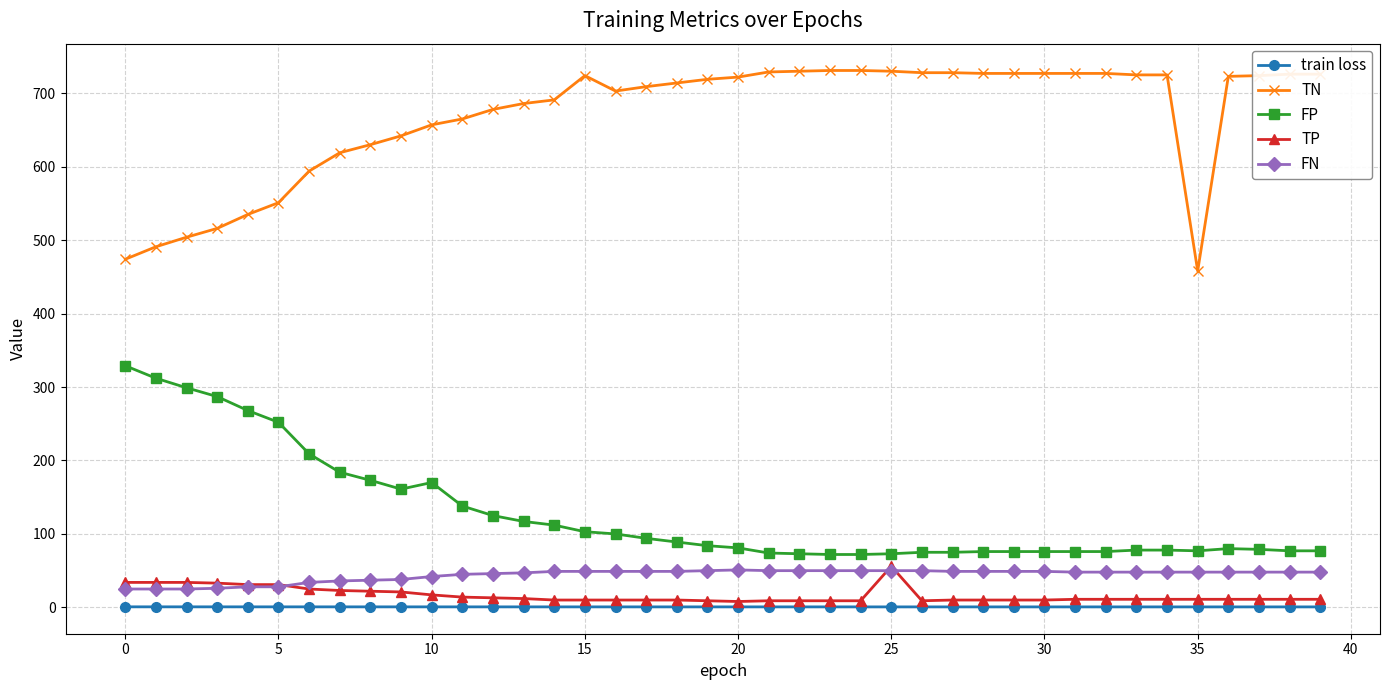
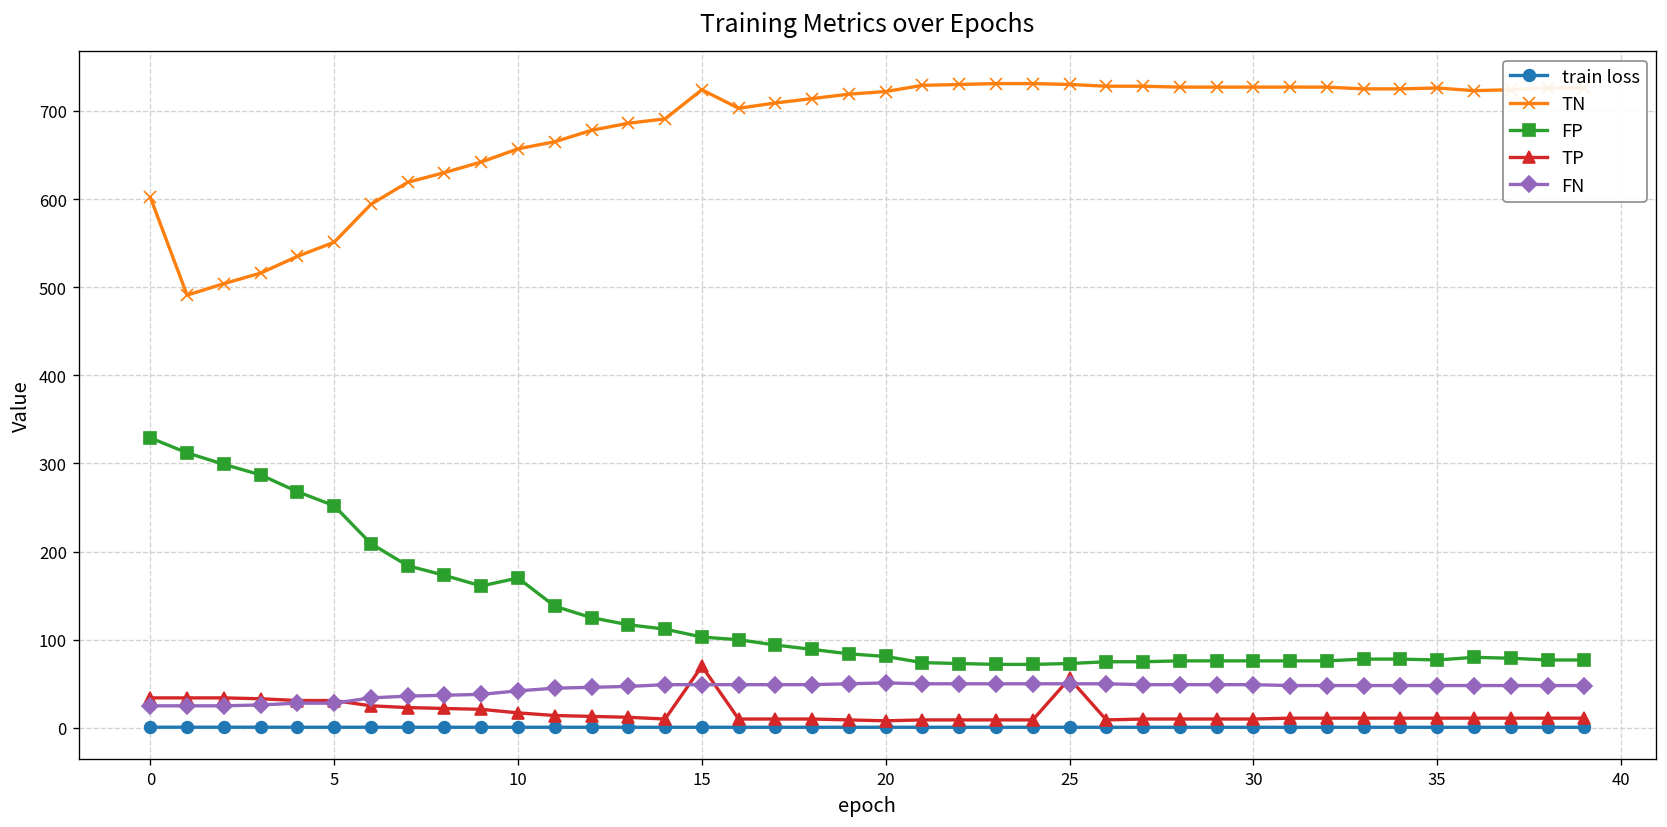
TN, 0: 470 -> 600
TP, 15: 10 -> 70
TN, 35: 460 -> 730
